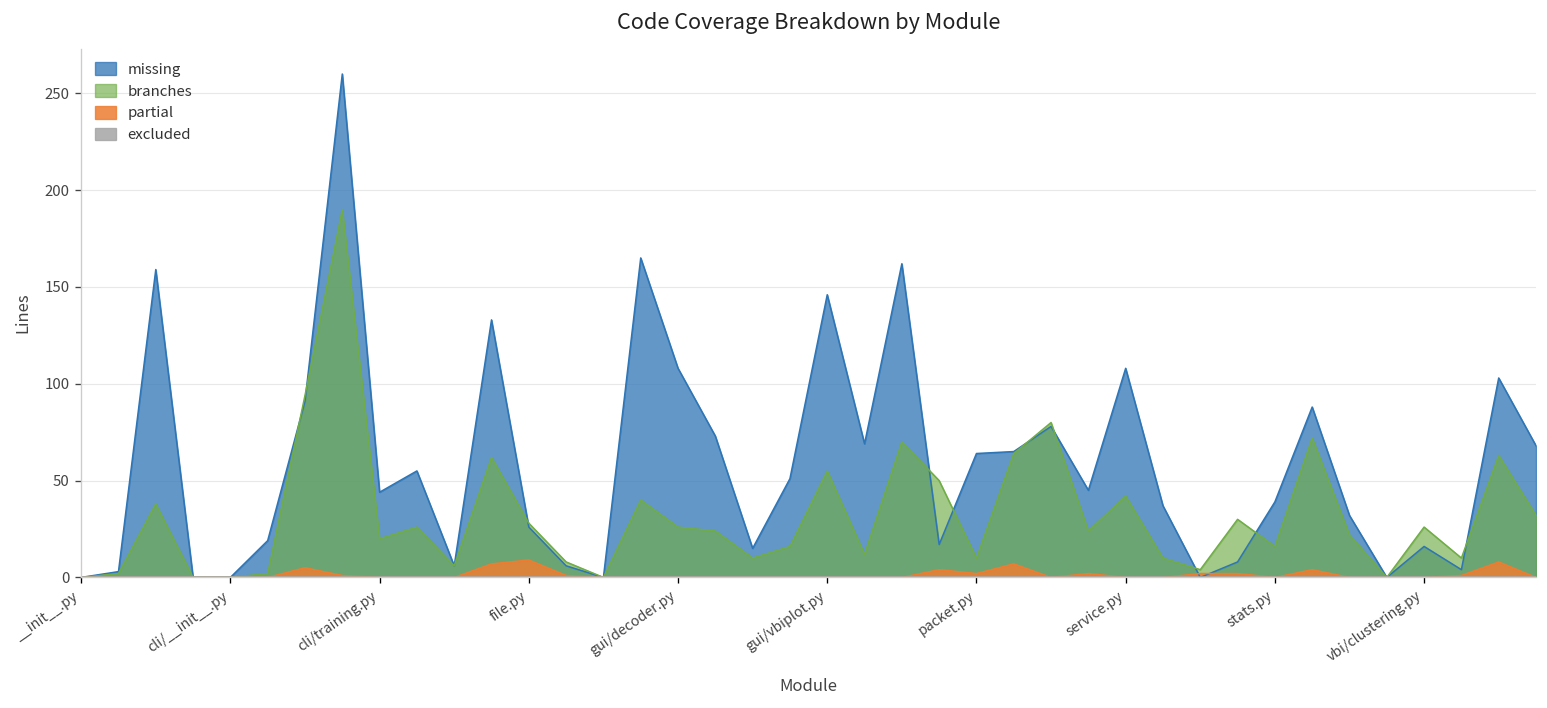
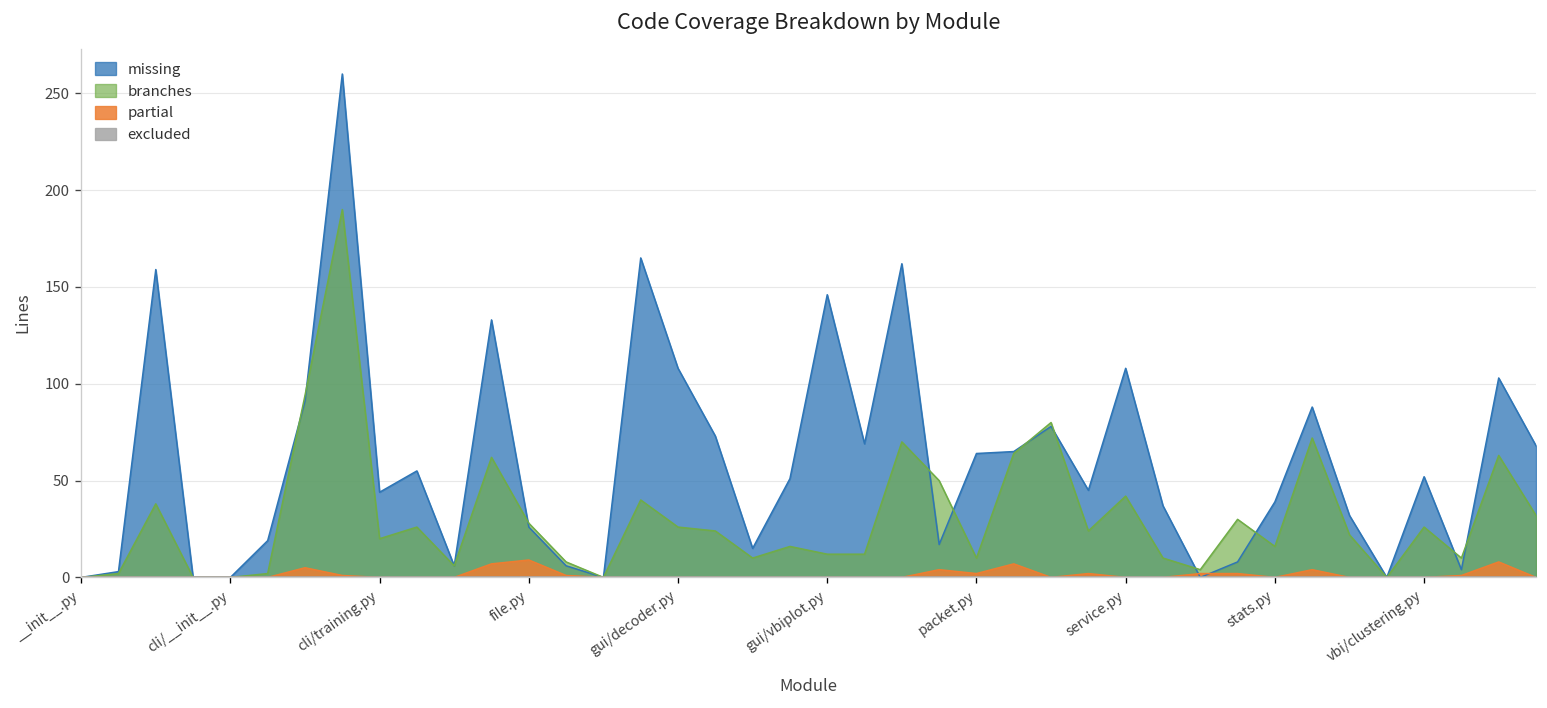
branches, gui/vbiplot.py: 55 -> 12
missing, vbi/clustering.py: 16 -> 52
